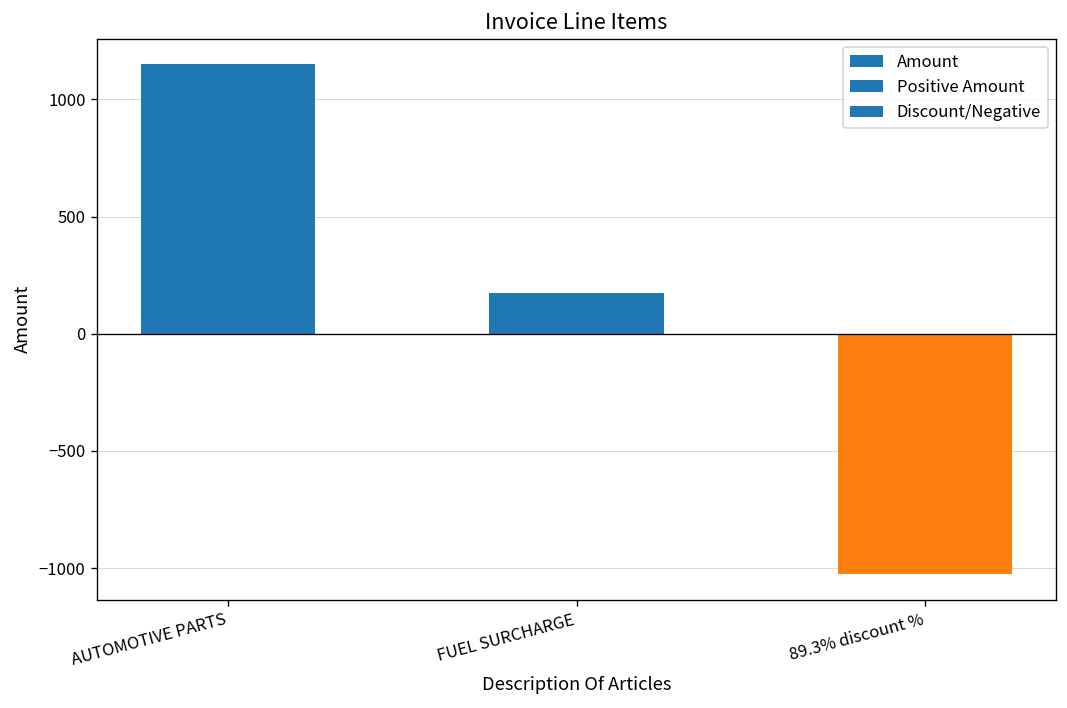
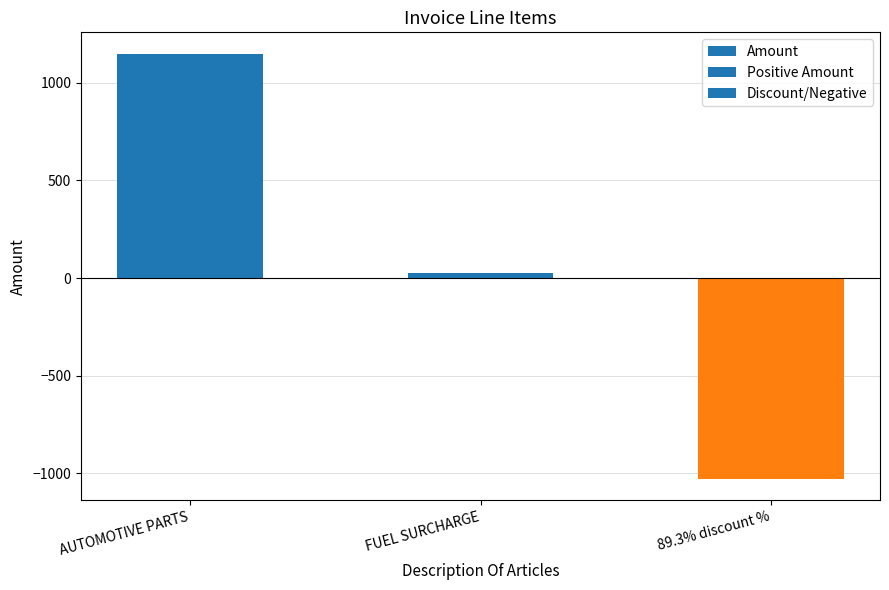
FUEL SURCHARGE: 170 -> 30
